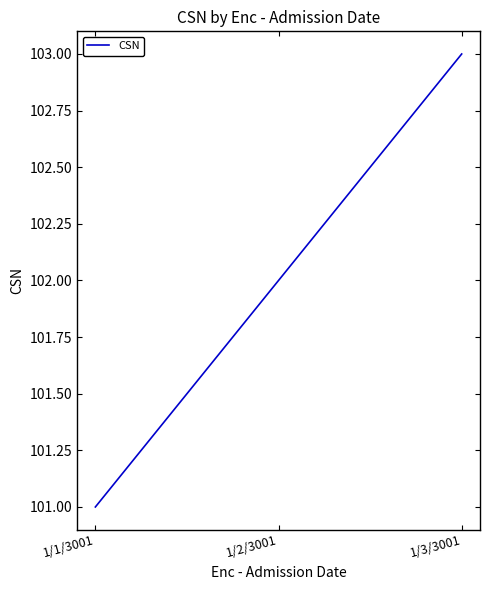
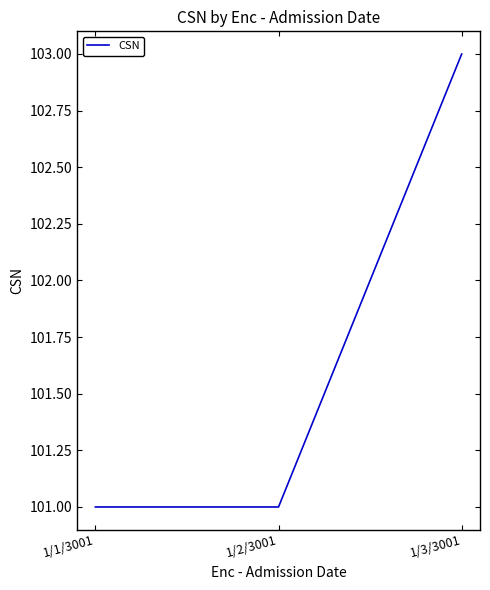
1/2/3001: 102 -> 101
